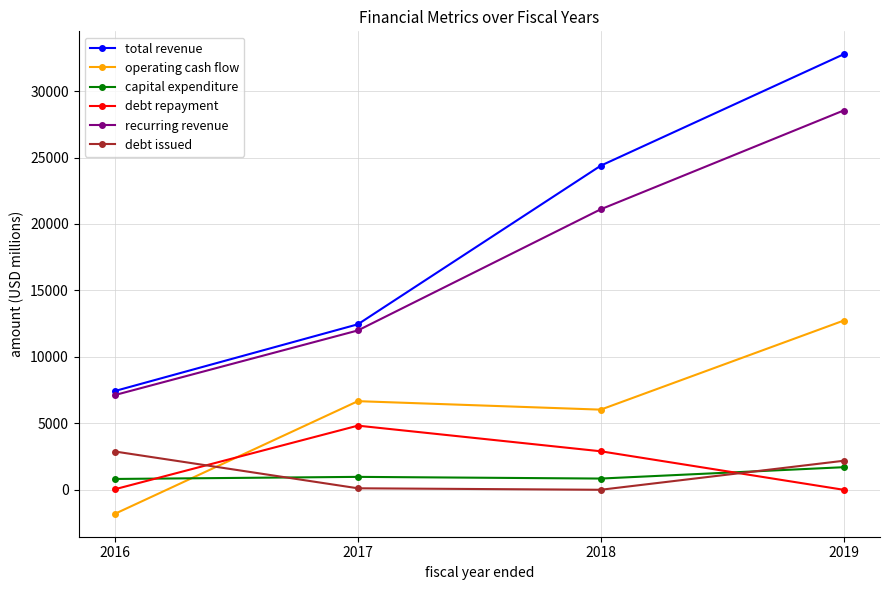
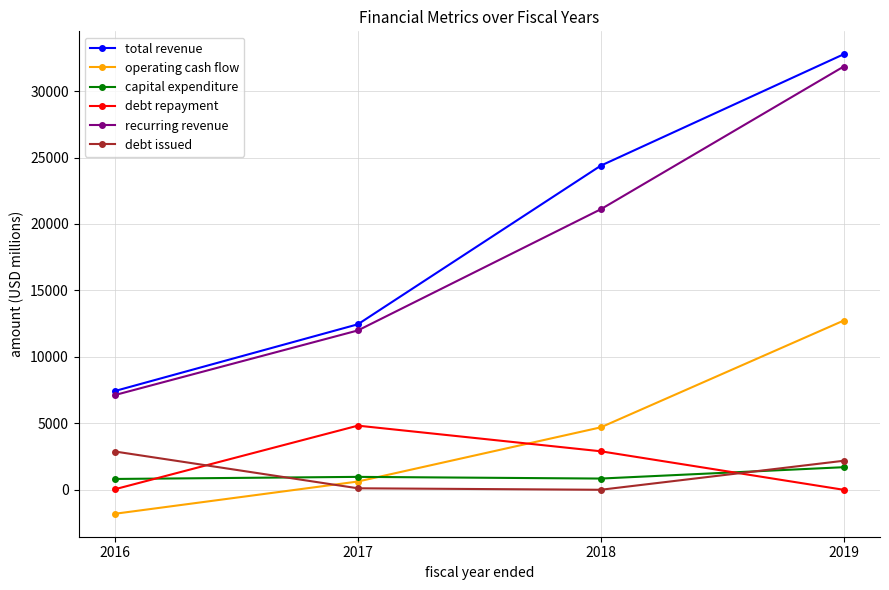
operating cash flow, 2017: 6700 -> 600
operating cash flow, 2018: 6000 -> 4700
recurring revenue, 2019: 28500 -> 31800
